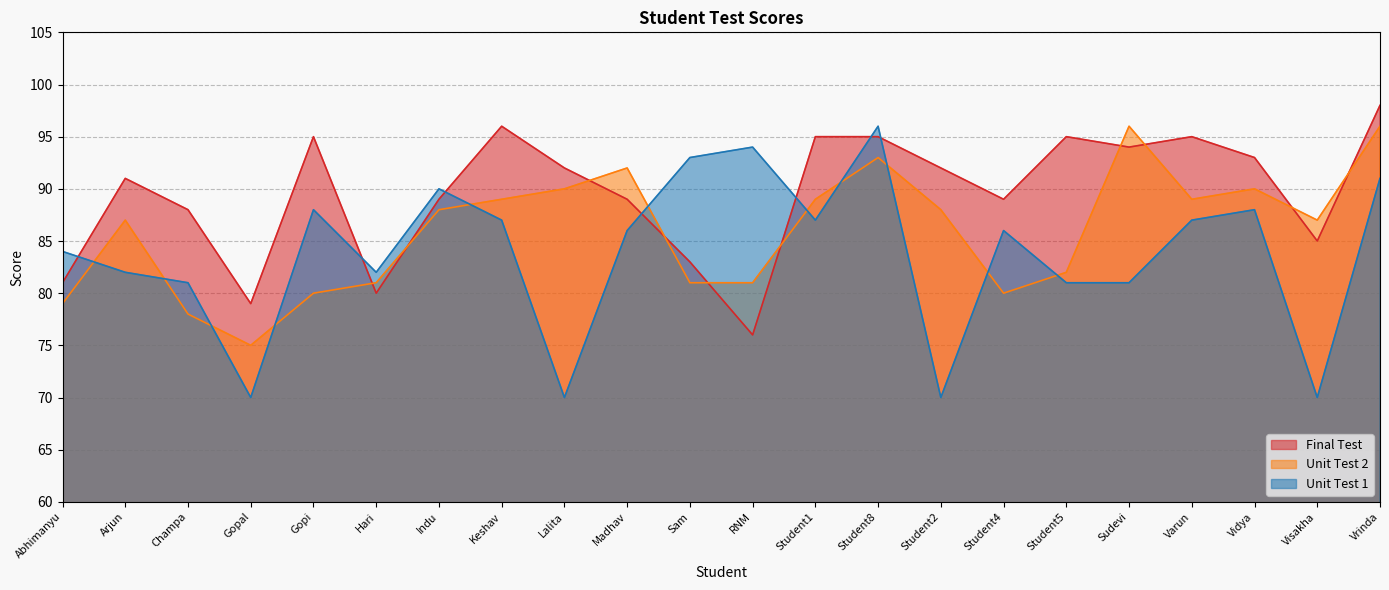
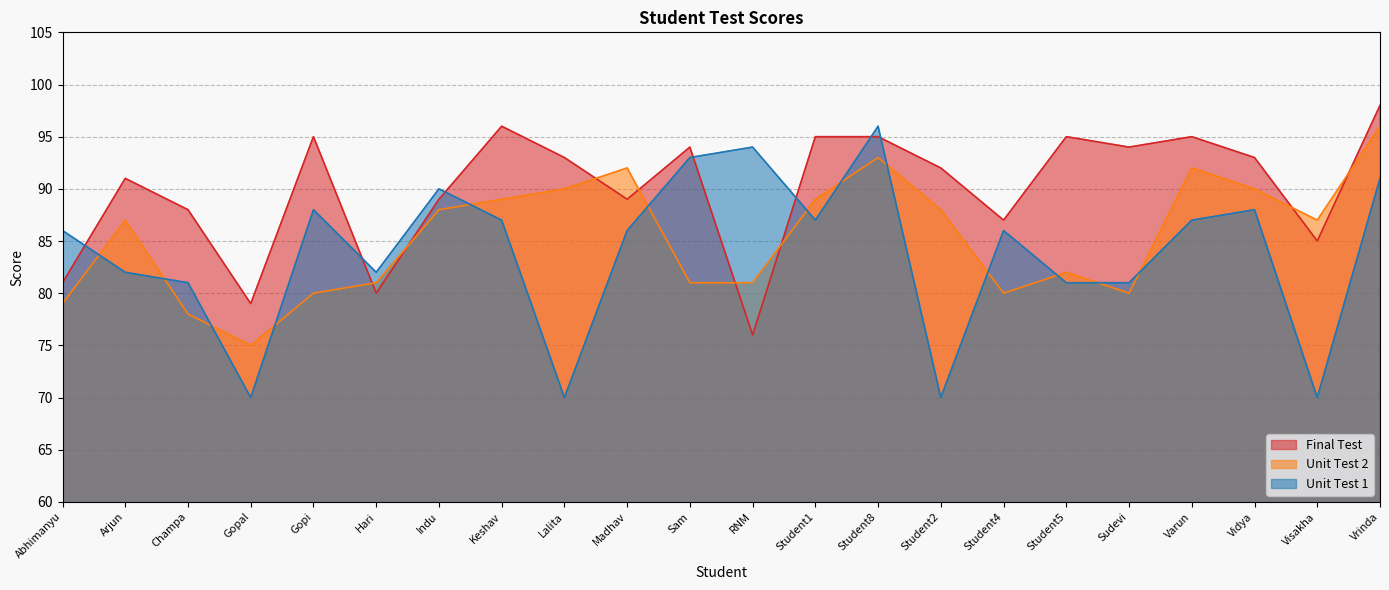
Unit Test 1, Abhimanyu: 84 -> 86
Final Test, Lalita: 92 -> 93
Final Test, Sam: 83 -> 94
Final Test, Student4: 89 -> 87
Unit Test 2, Sudevi: 96 -> 80
Unit Test 2, Varun: 89 -> 92
